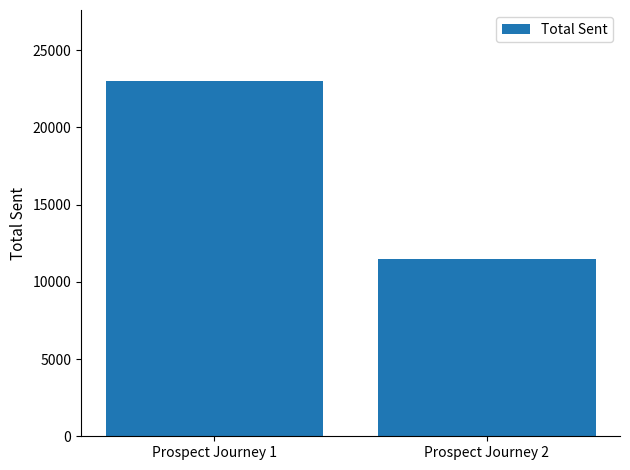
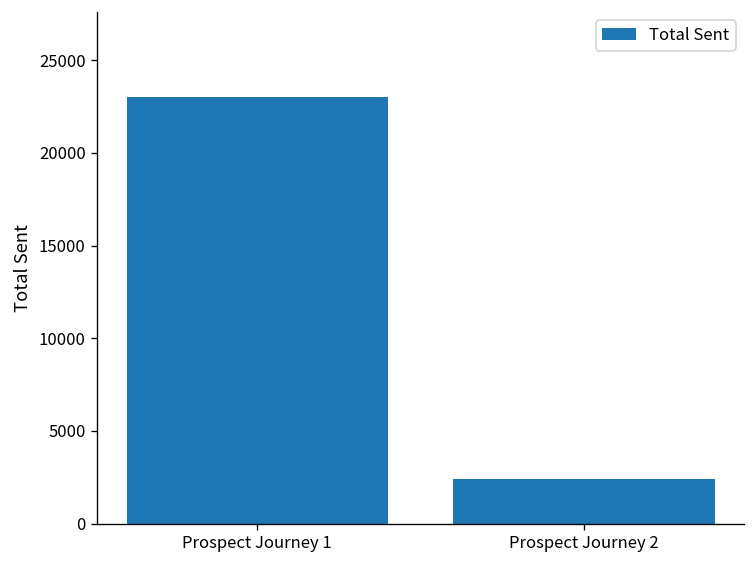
Prospect Journey 2: 11500 -> 2400
